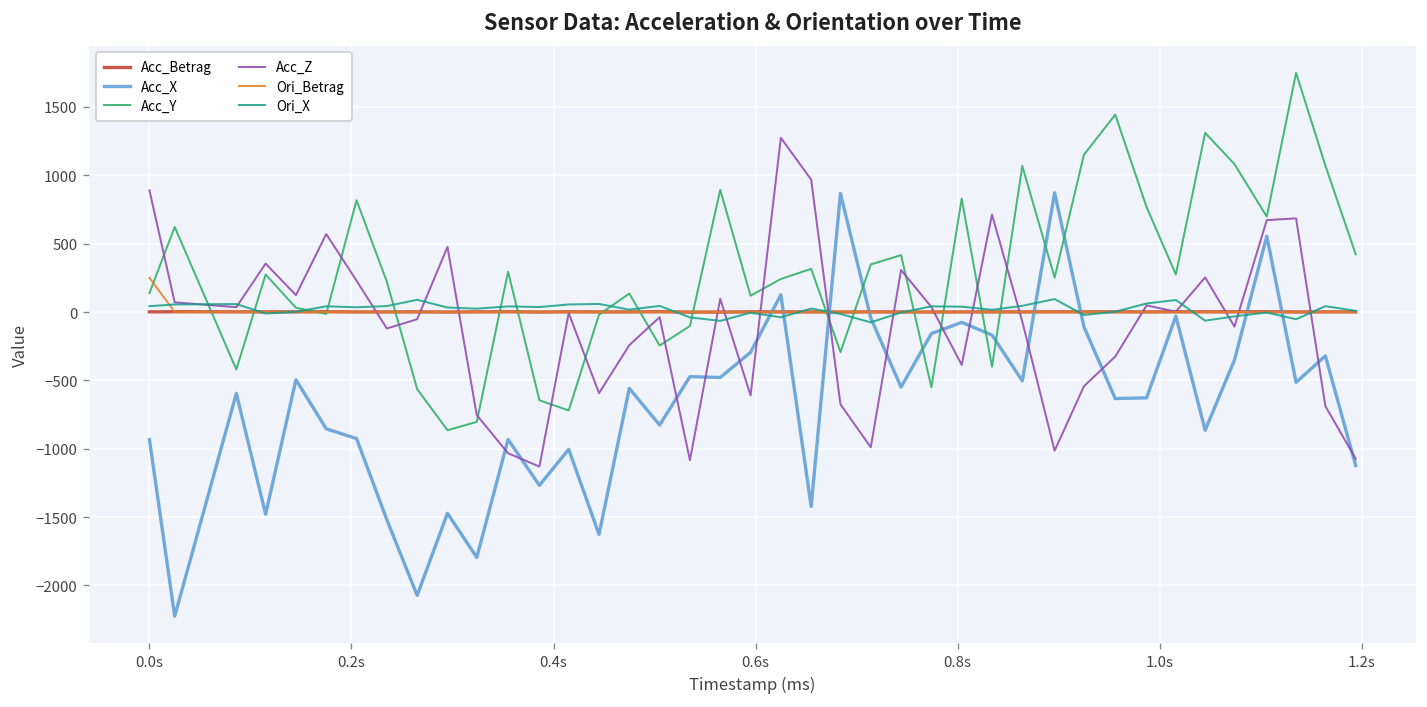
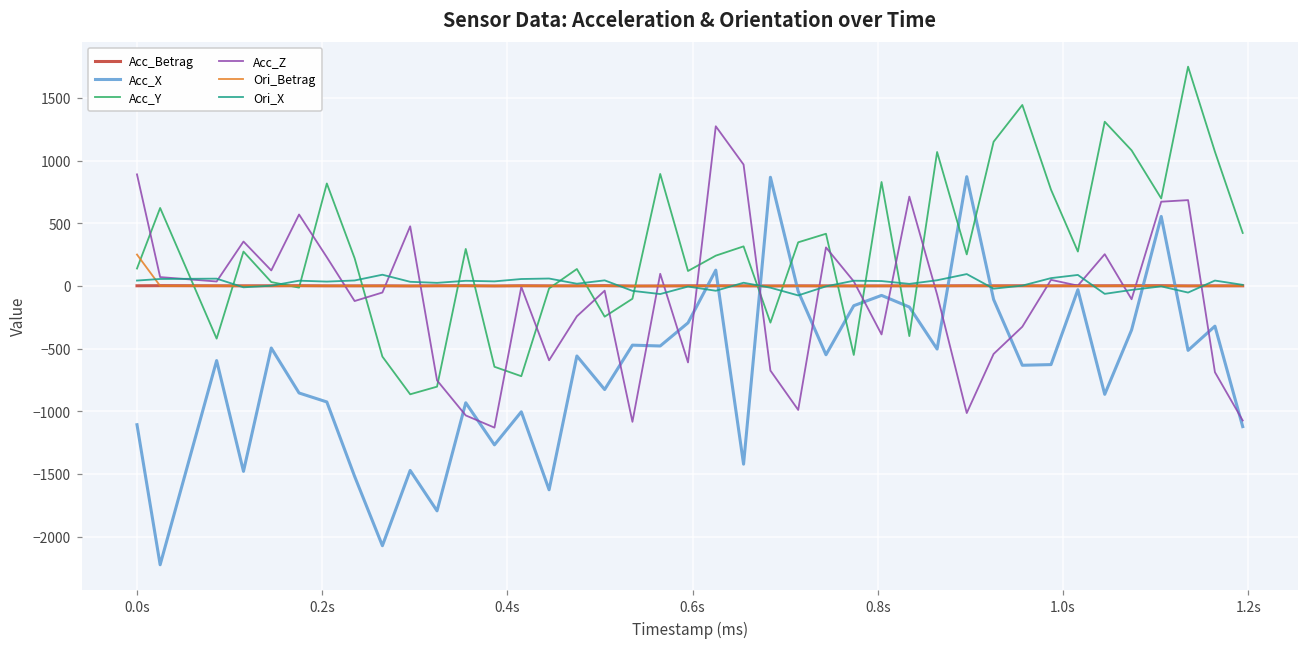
Acc_X, 0.0s: -930 -> -1110
